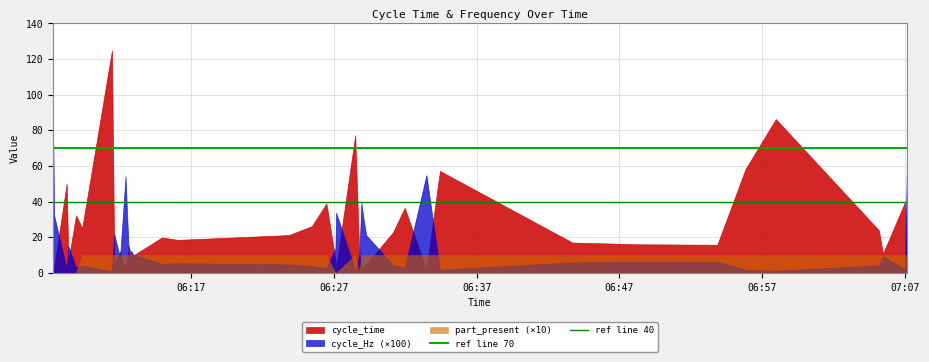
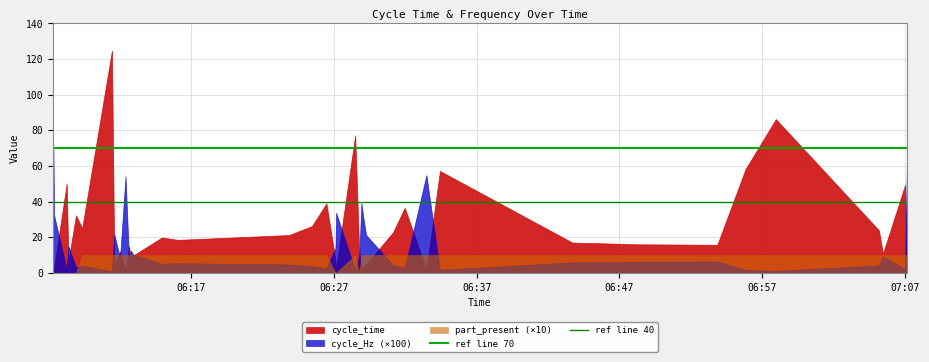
cycle_time, 07:07: 40 -> 49
